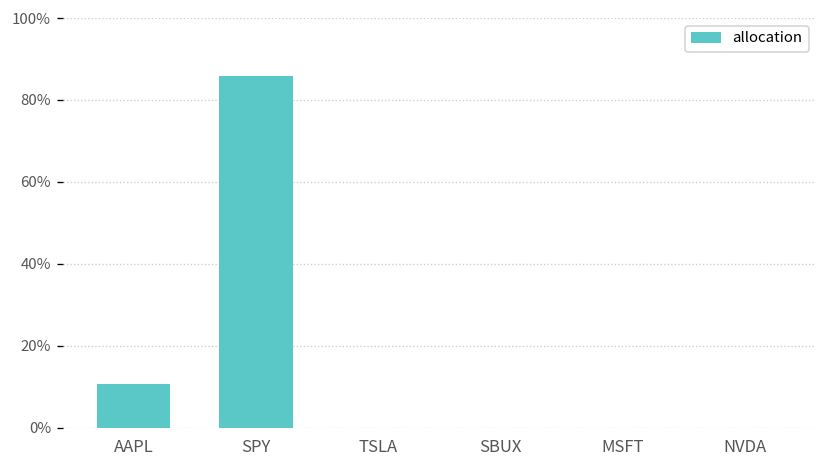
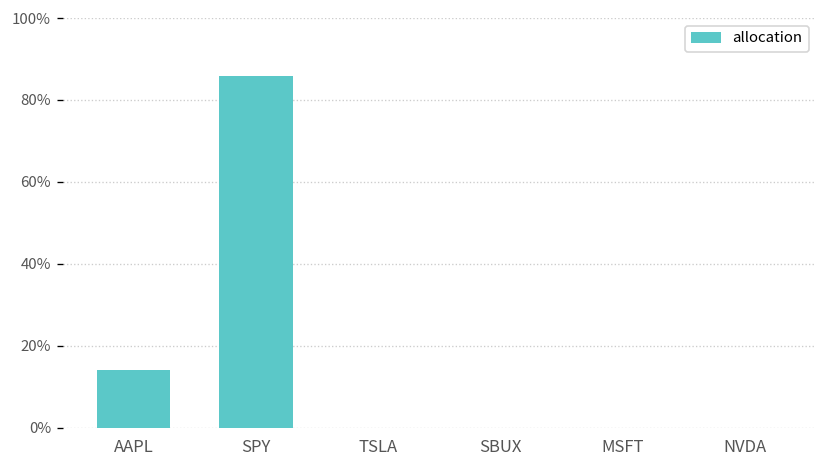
AAPL: 11% -> 14%
